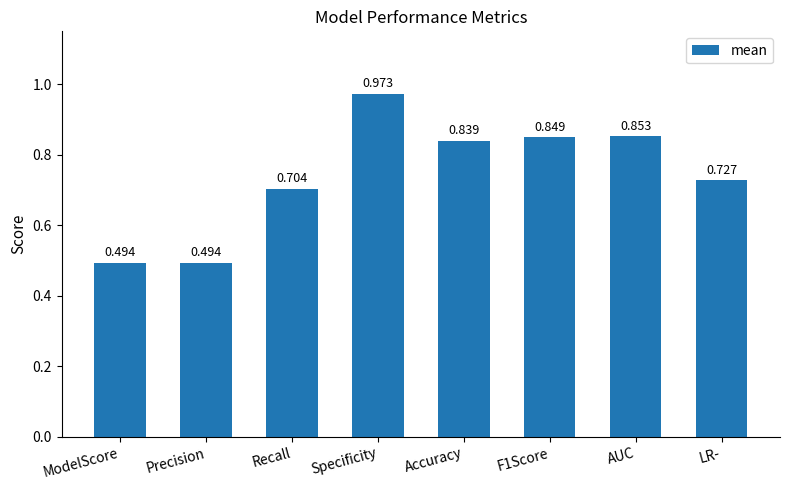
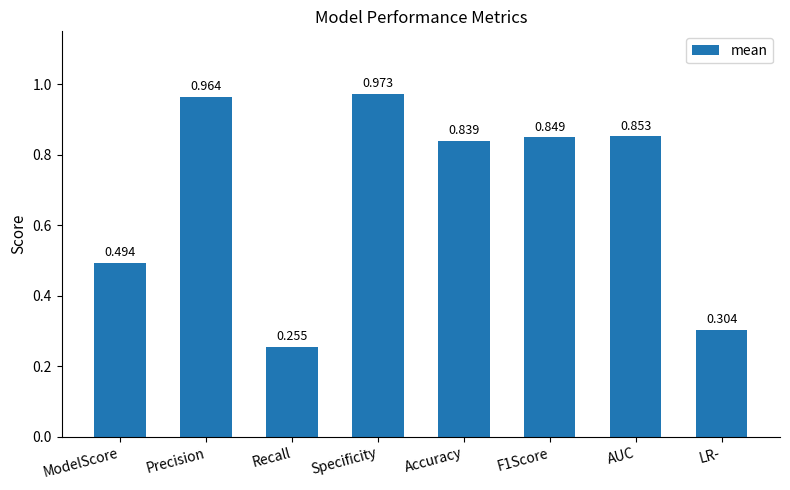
Precision: 0.494 -> 0.964
Recall: 0.704 -> 0.255
LR-: 0.727 -> 0.304
